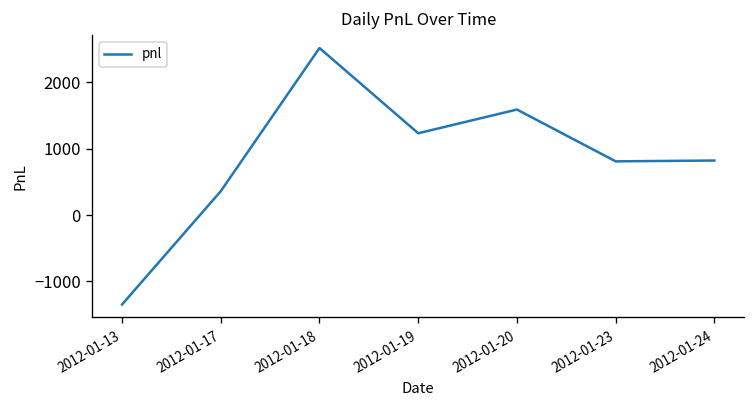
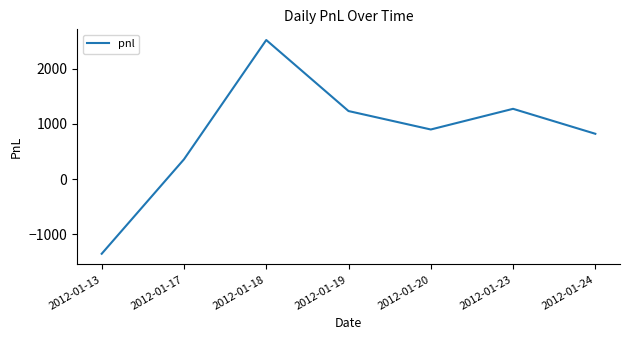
2012-01-20: 1600 -> 900
2012-01-23: 800 -> 1300
